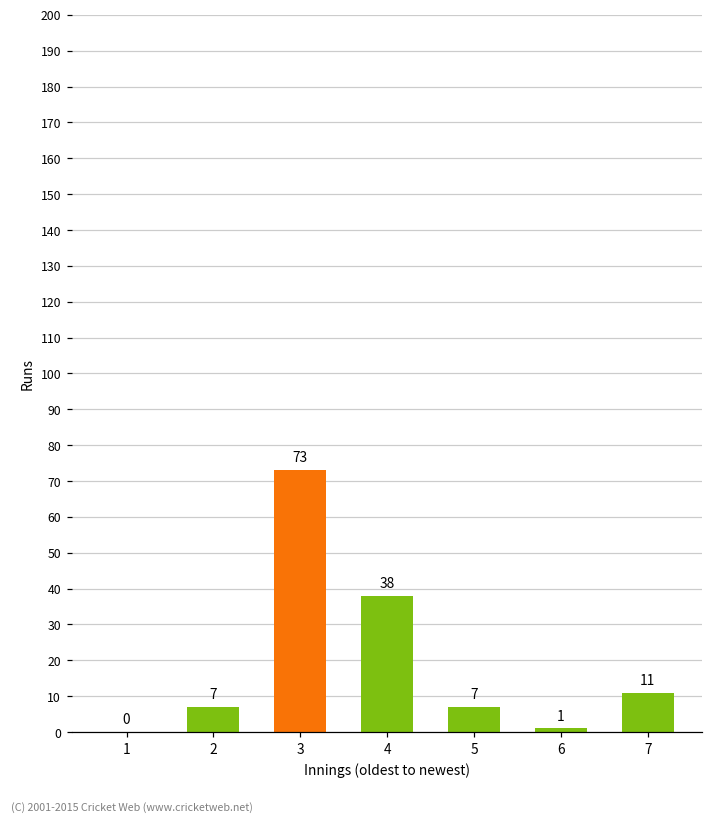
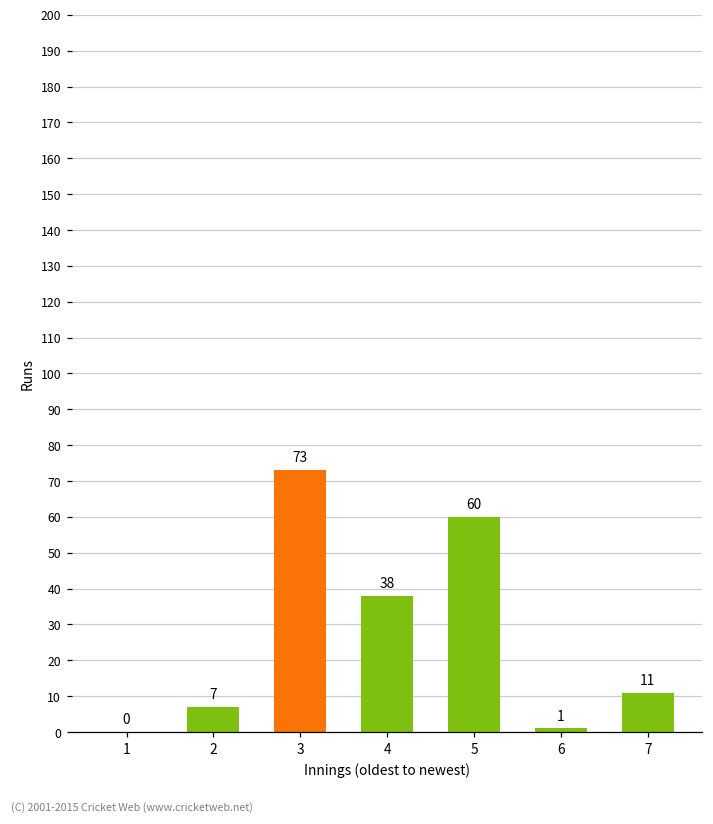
5: 7 -> 60
